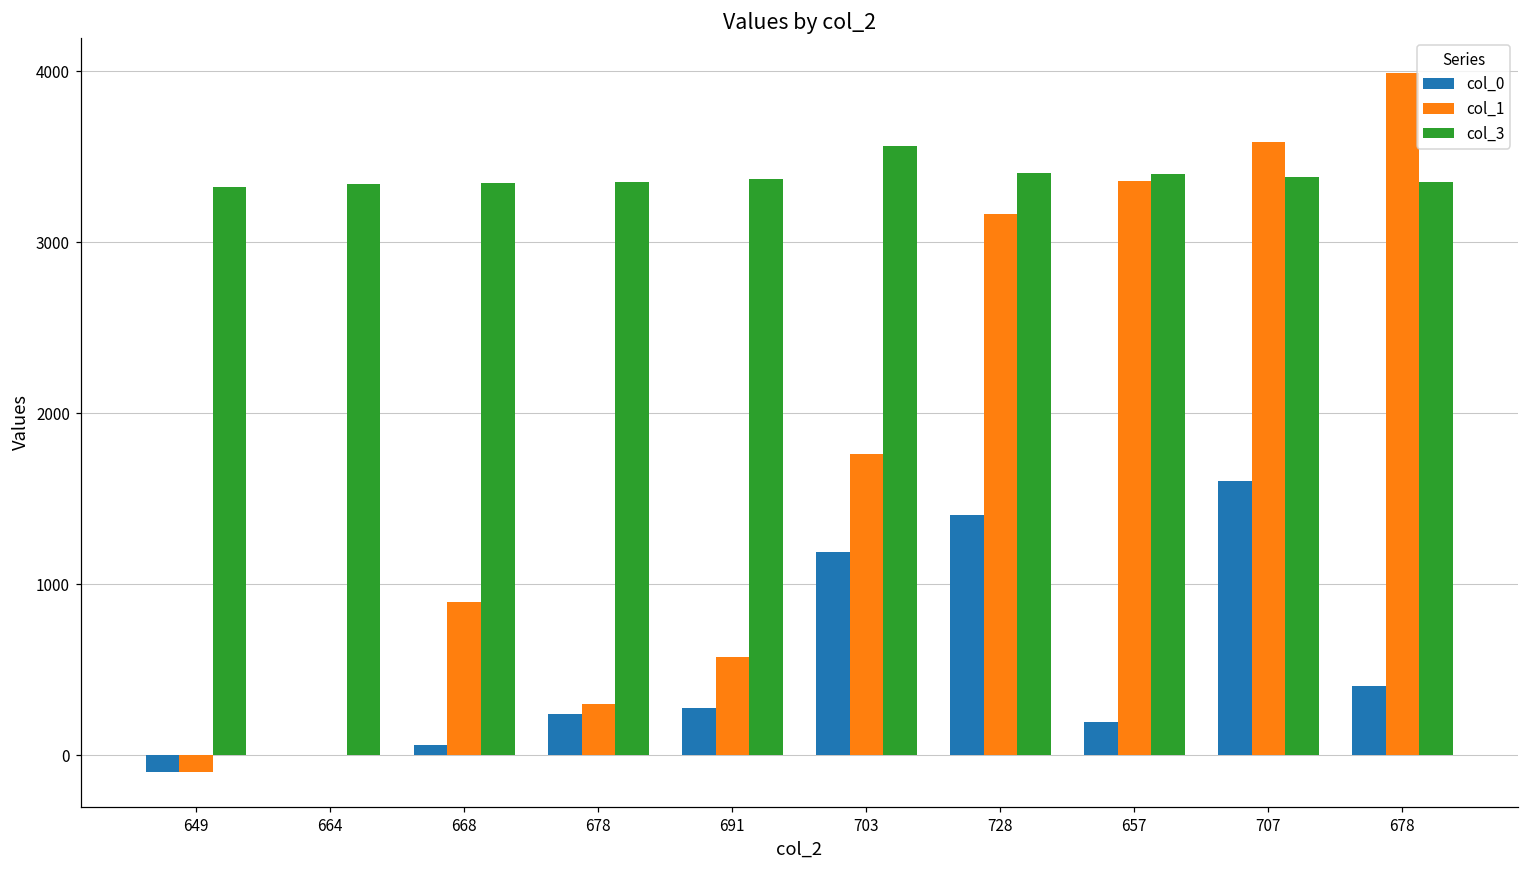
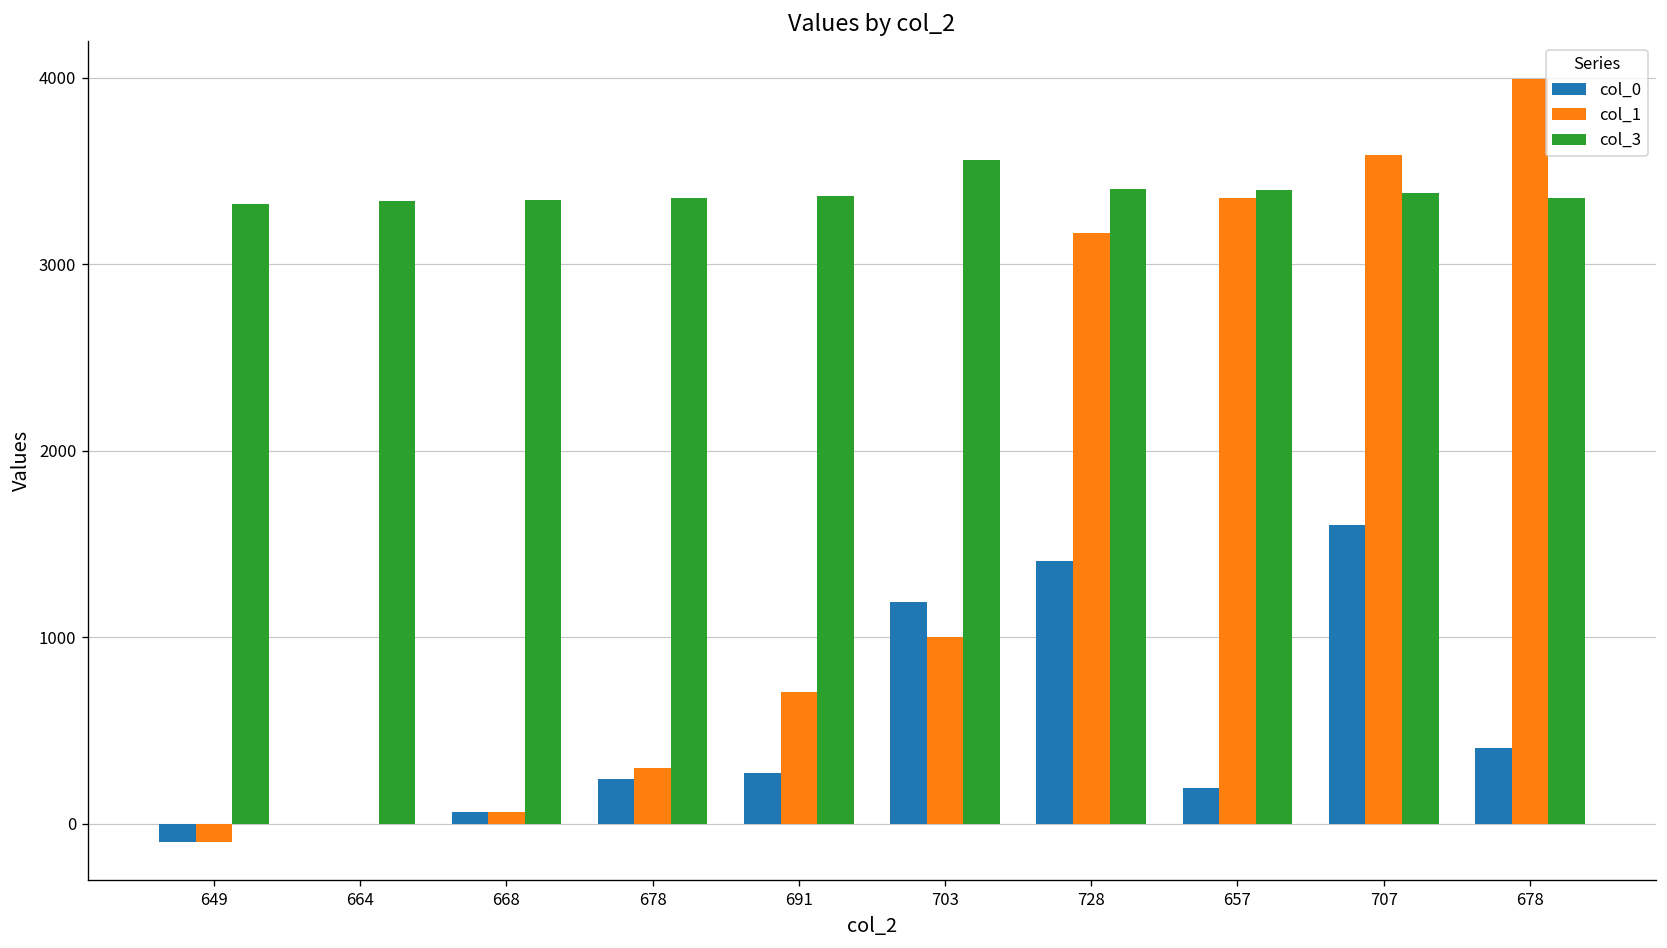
col_1, 668: 900 -> 60
col_1, 691: 570 -> 710
col_1, 703: 1760 -> 1000
